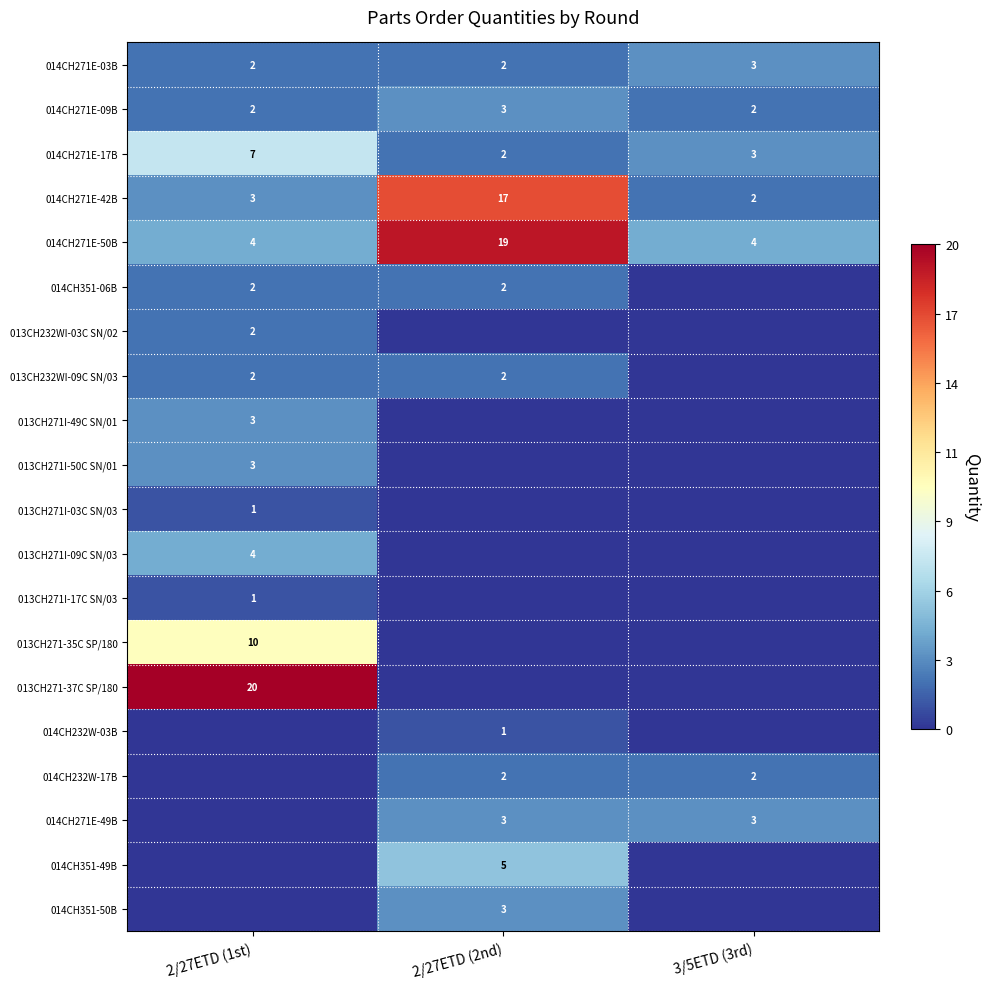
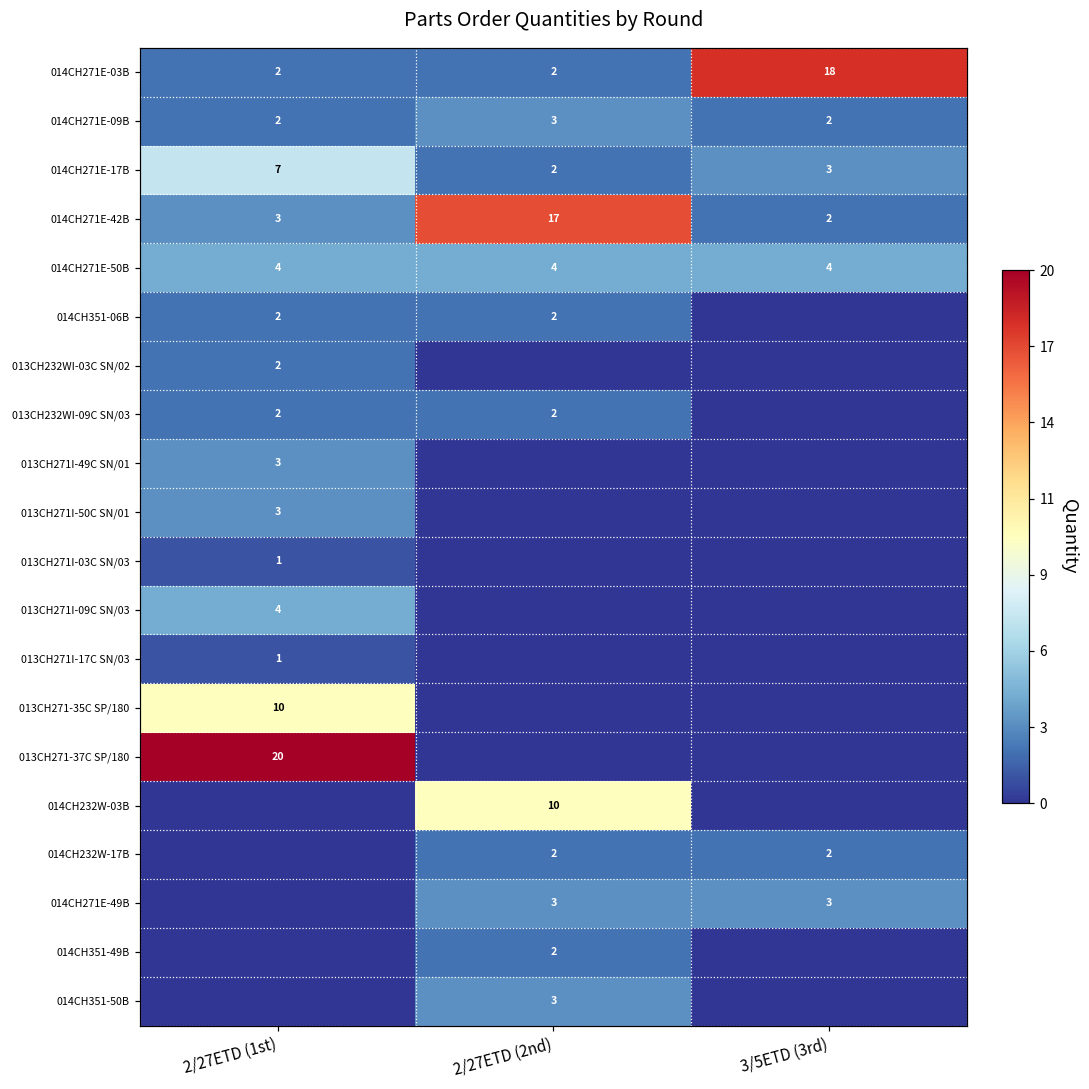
014CH271E-03B, 3/5ETD (3rd): 3 -> 18
014CH271E-50B, 2/27ETD (2nd): 19 -> 4
014CH232W-03B, 2/27ETD (2nd): 1 -> 10
014CH351-49B, 2/27ETD (2nd): 5 -> 2
